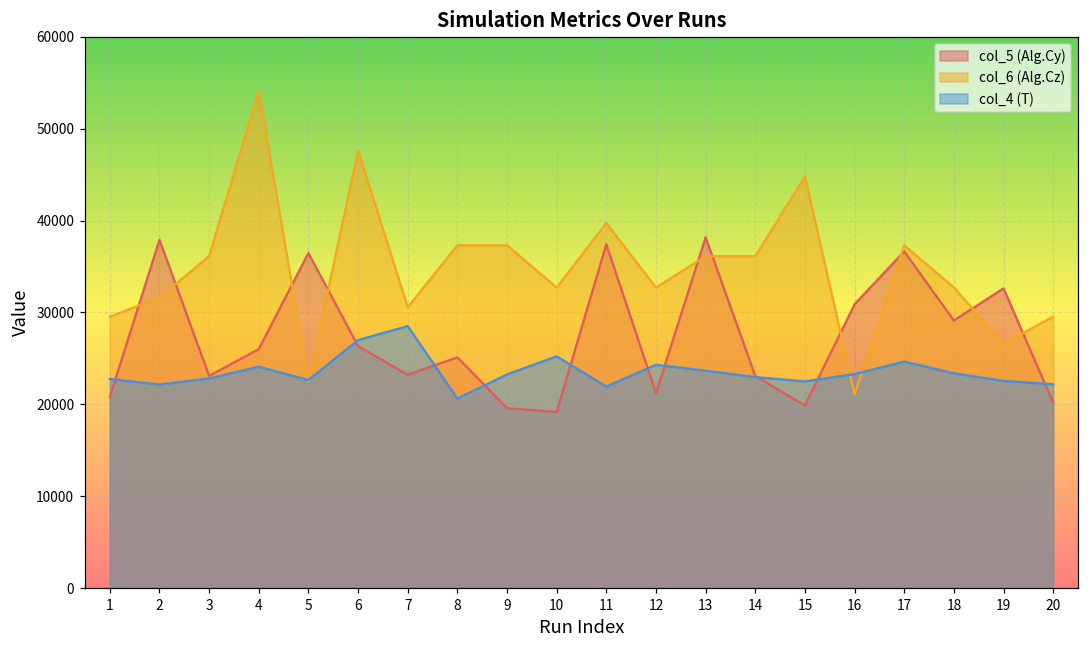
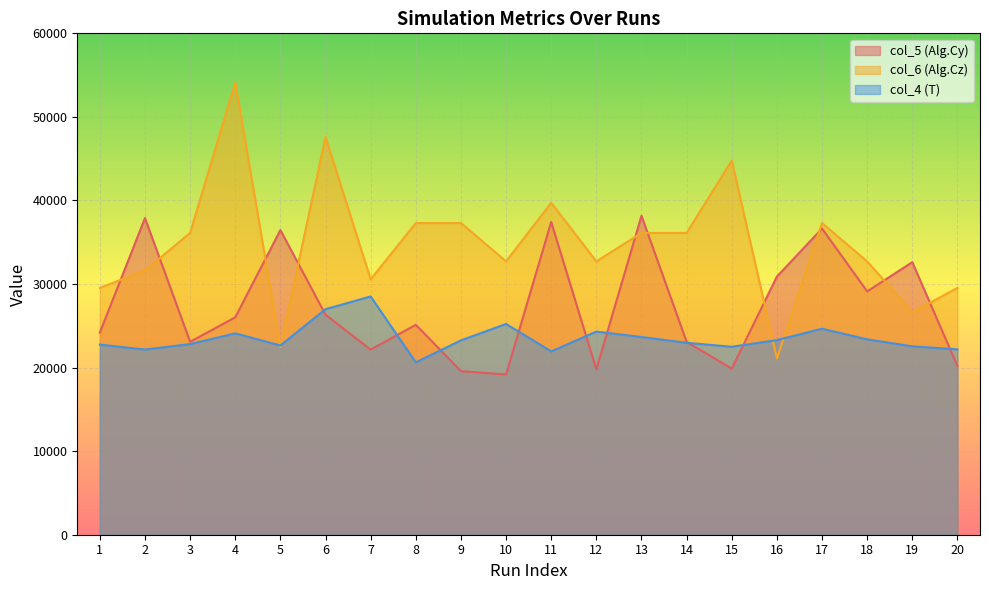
col_5 (Alg.Cy), 1: 21000 -> 24000
col_5 (Alg.Cy), 7: 23000 -> 22000
col_5 (Alg.Cy), 12: 21000 -> 20000
